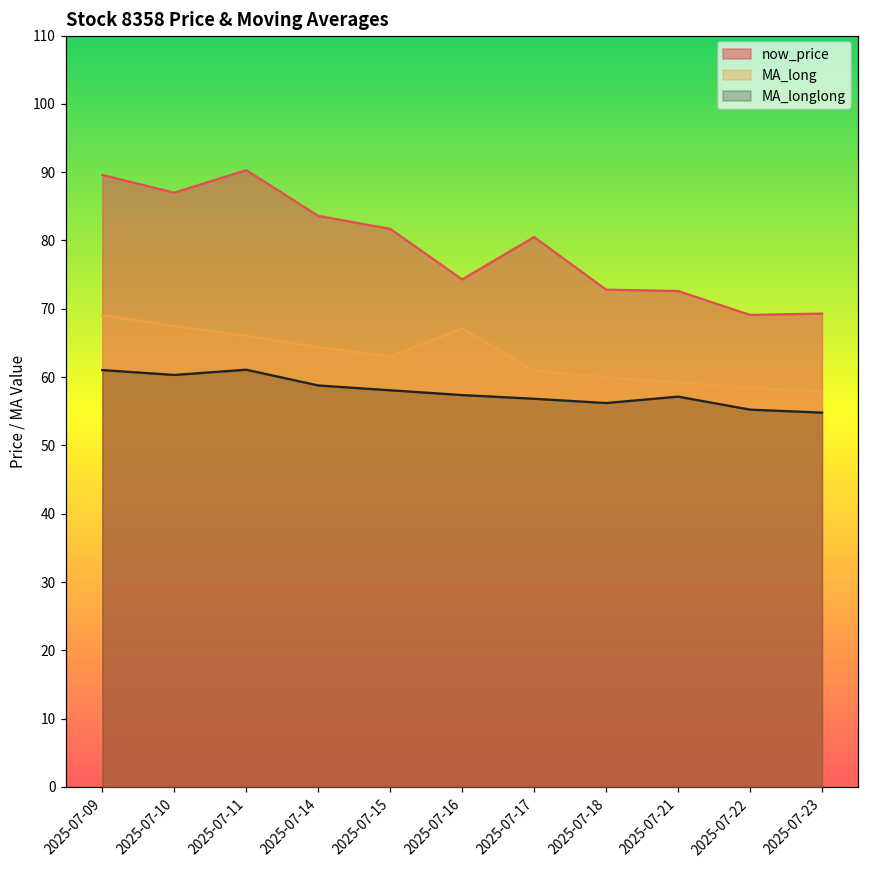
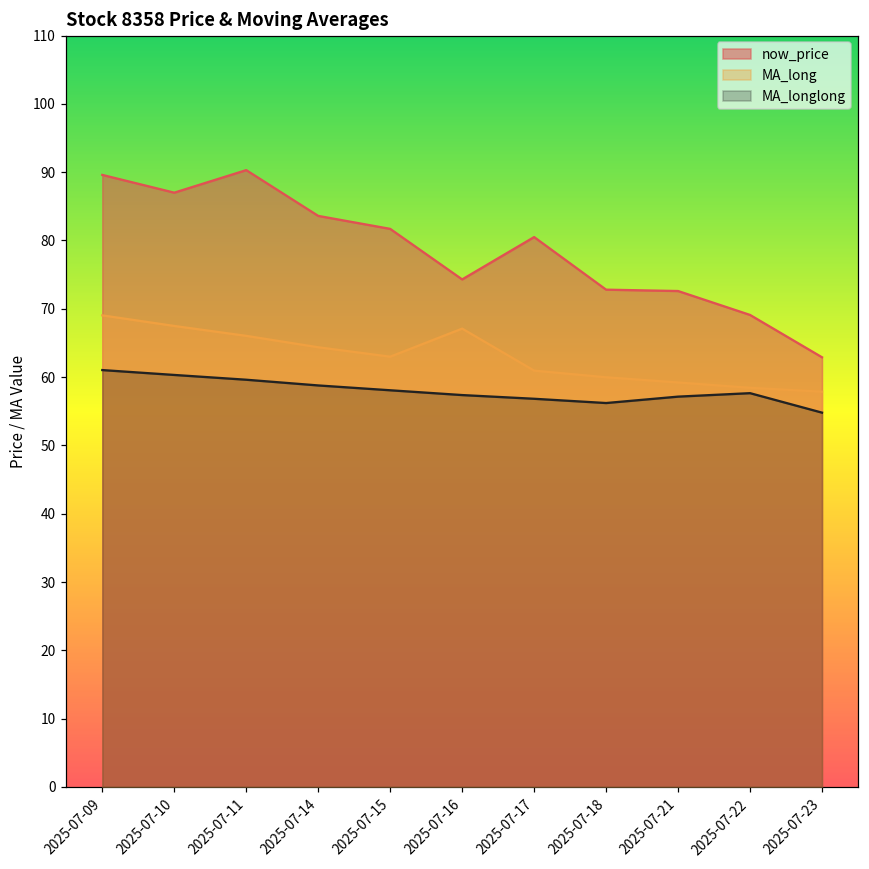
MA_longlong, 2025-07-11: 61 -> 60
MA_longlong, 2025-07-22: 55 -> 58
now_price, 2025-07-23: 69 -> 63
